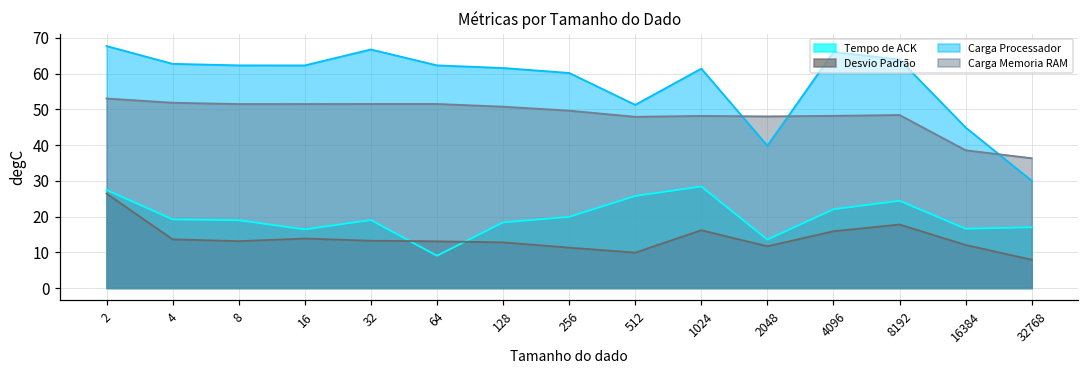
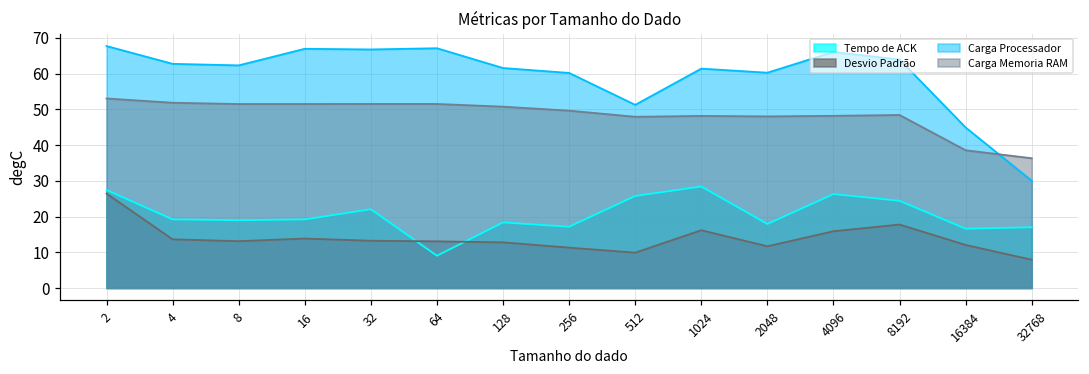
Tempo de ACK, 16: 16 -> 19
Carga Processador, 16: 62 -> 67
Tempo de ACK, 32: 19 -> 22
Carga Processador, 64: 62 -> 67
Tempo de ACK, 256: 20 -> 17
Tempo de ACK, 2048: 14 -> 18
Carga Processador, 2048: 40 -> 60
Tempo de ACK, 4096: 22 -> 26
